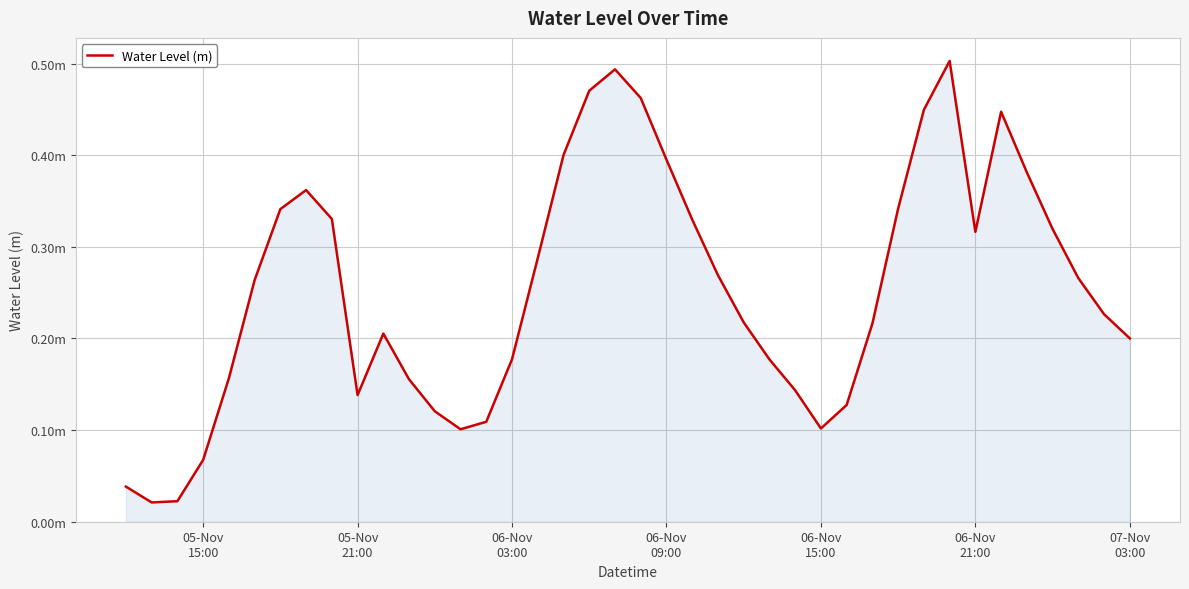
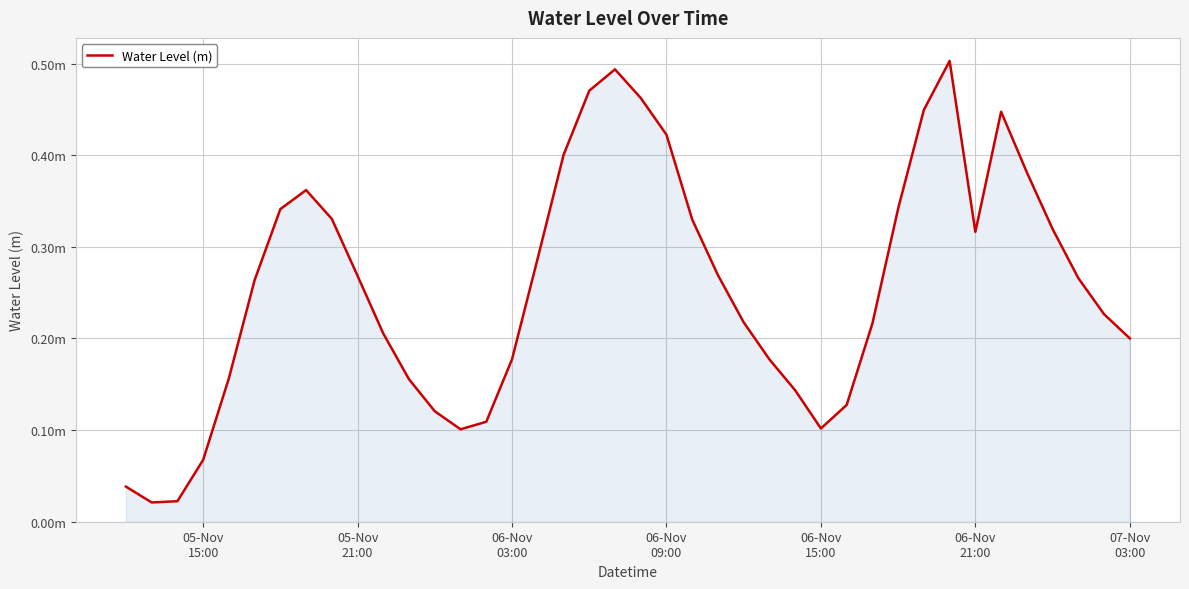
05-Nov 21:00: 0.14m -> 0.27m
06-Nov 09:00: 0.40m -> 0.42m
